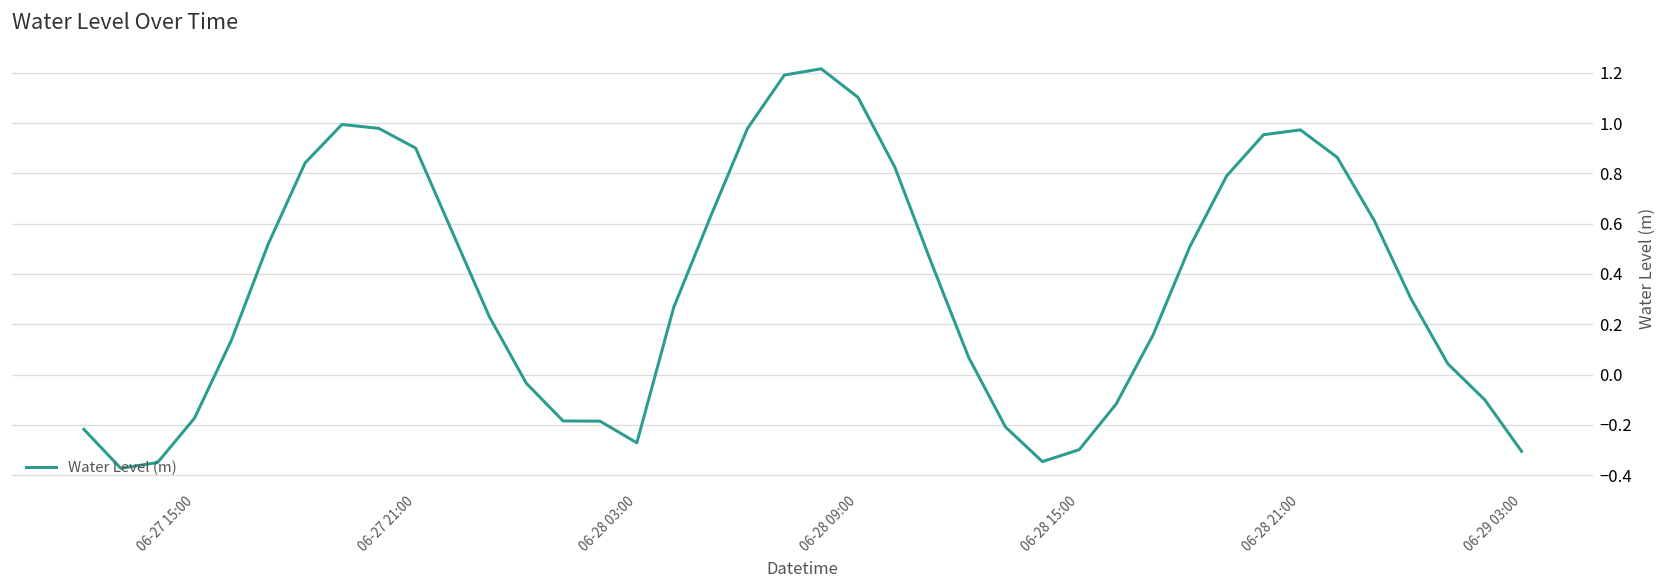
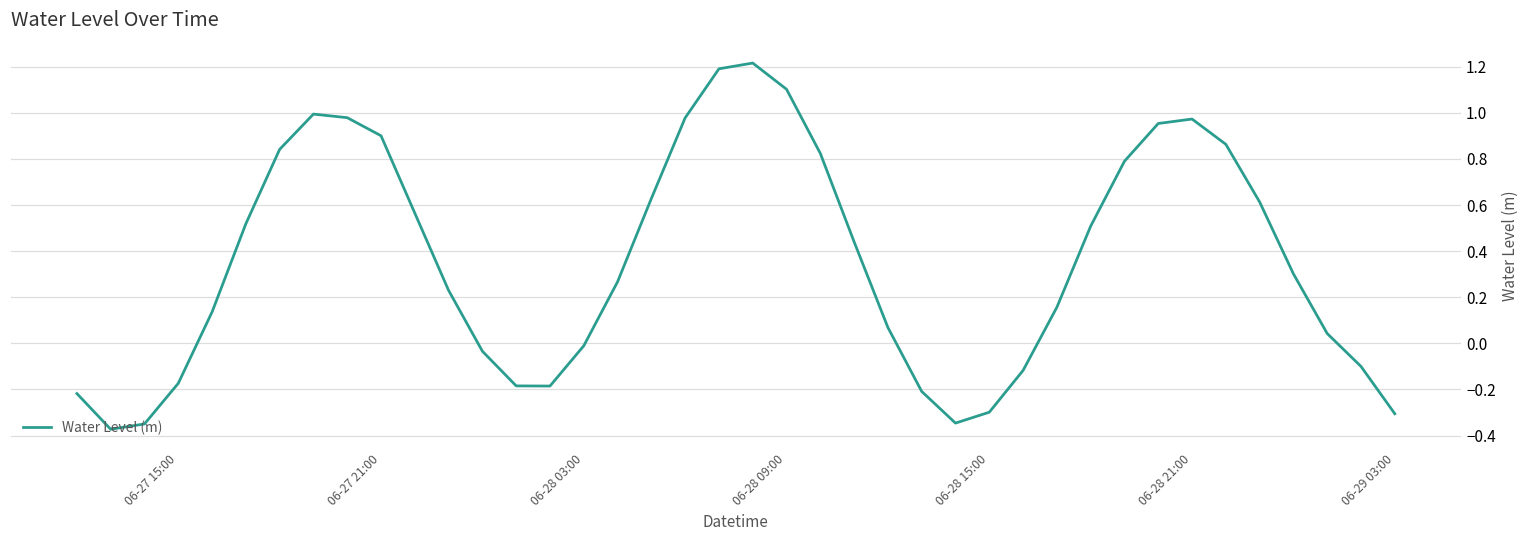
06-28 03:00: -0.27 -> -0.01
